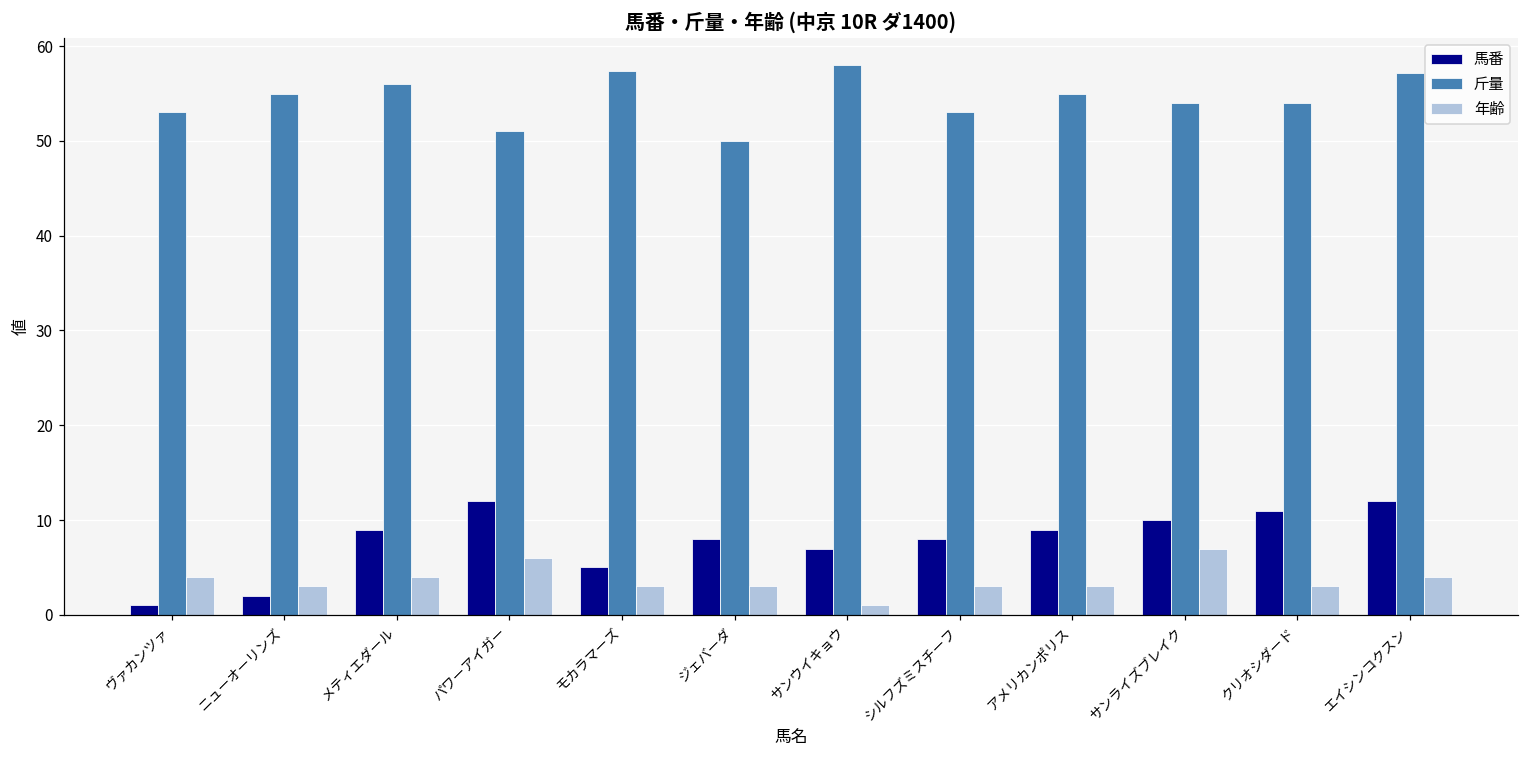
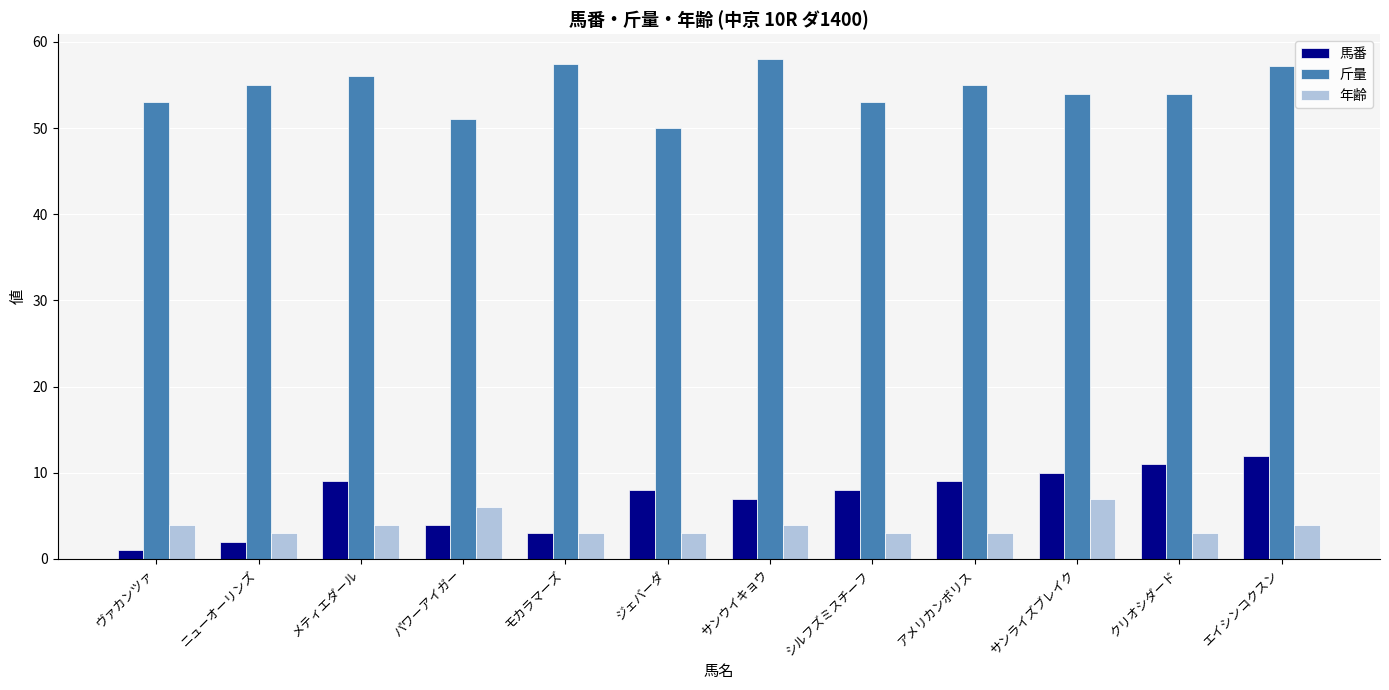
馬番, パワーアイガー: 12 -> 4
馬番, モカラマーズ: 5 -> 3
年齢, サンウイキョウ: 1 -> 4
